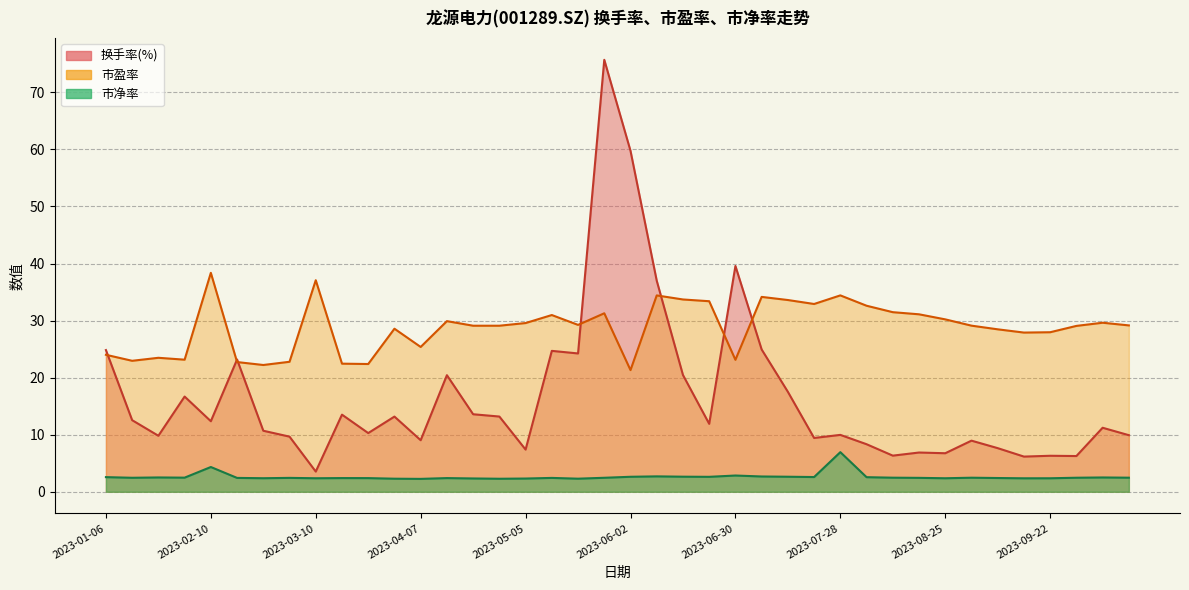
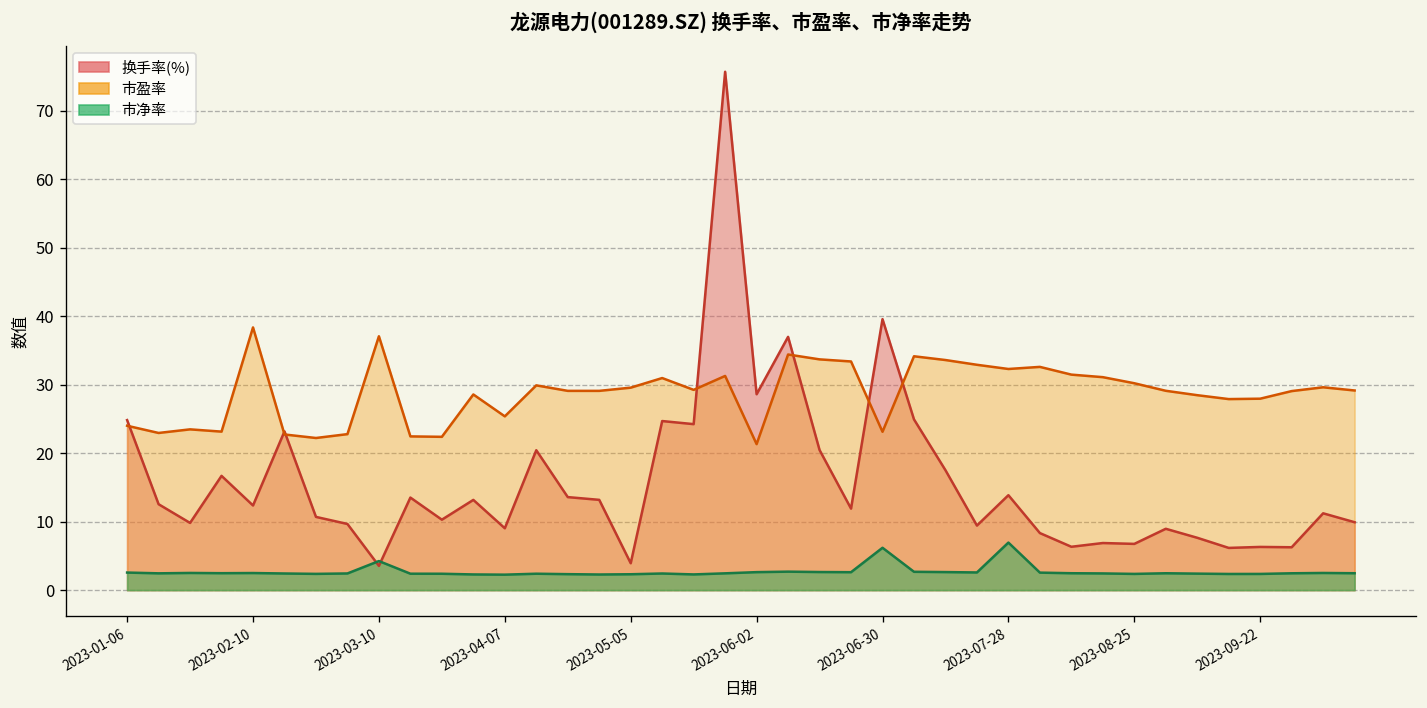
市净率, 2023-02-10: 4 -> 2
市净率, 2023-03-10: 2 -> 4
换手率(%), 2023-05-05: 7 -> 4
换手率(%), 2023-06-02: 60 -> 29
市净率, 2023-06-30: 3 -> 6
换手率(%), 2023-07-28: 10 -> 14
市盈率, 2023-07-28: 34 -> 32
